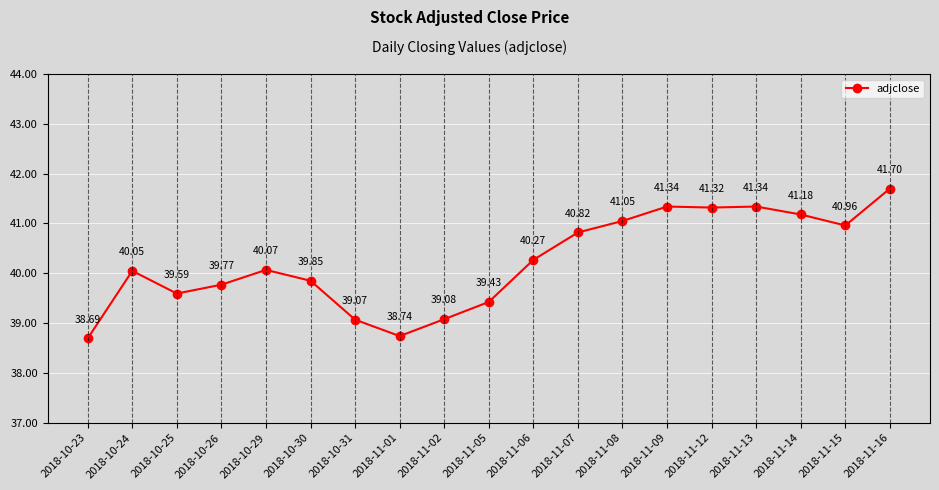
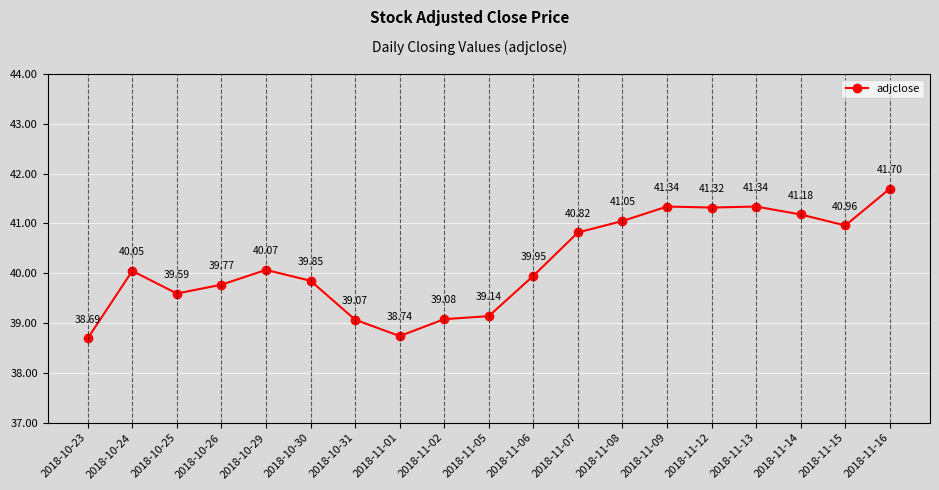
2018-11-05: 39.43 -> 39.14
2018-11-06: 40.27 -> 39.95
